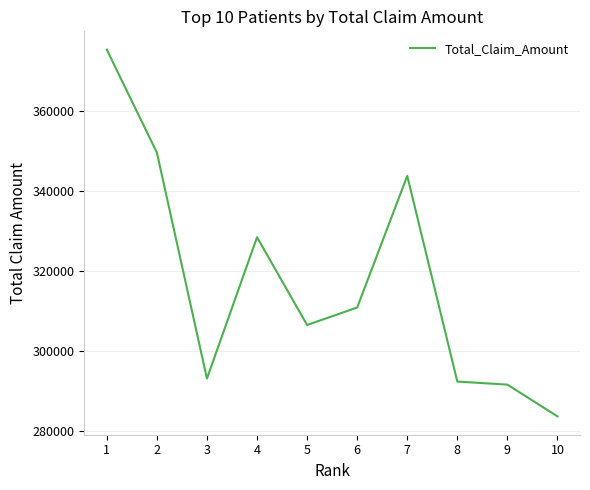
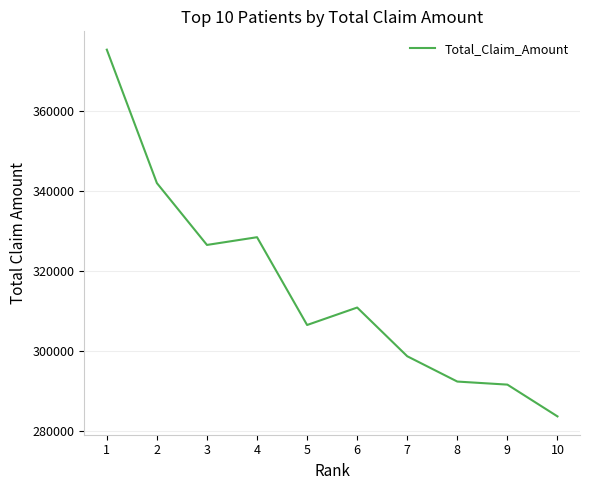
2: 350000 -> 342000
3: 293000 -> 326000
7: 344000 -> 299000
